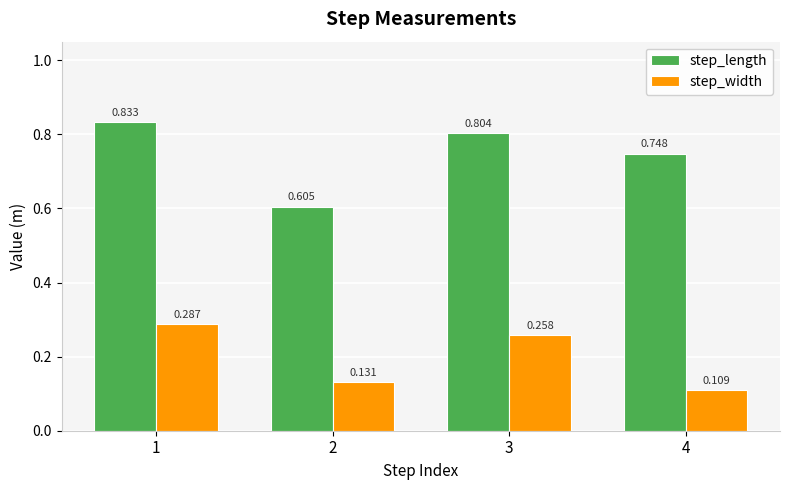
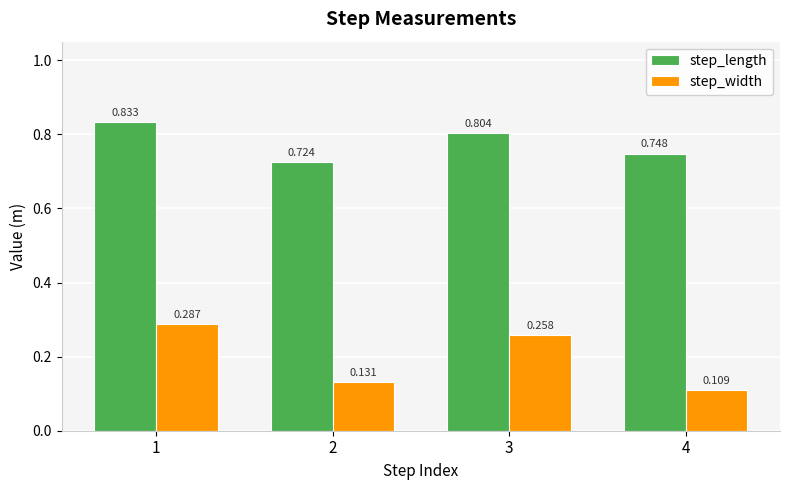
step_length, 2: 0.605 -> 0.724
